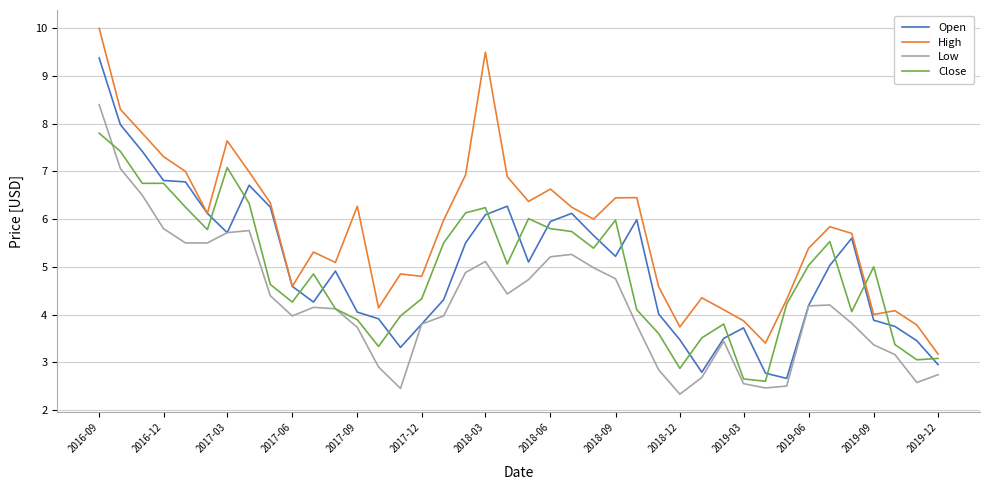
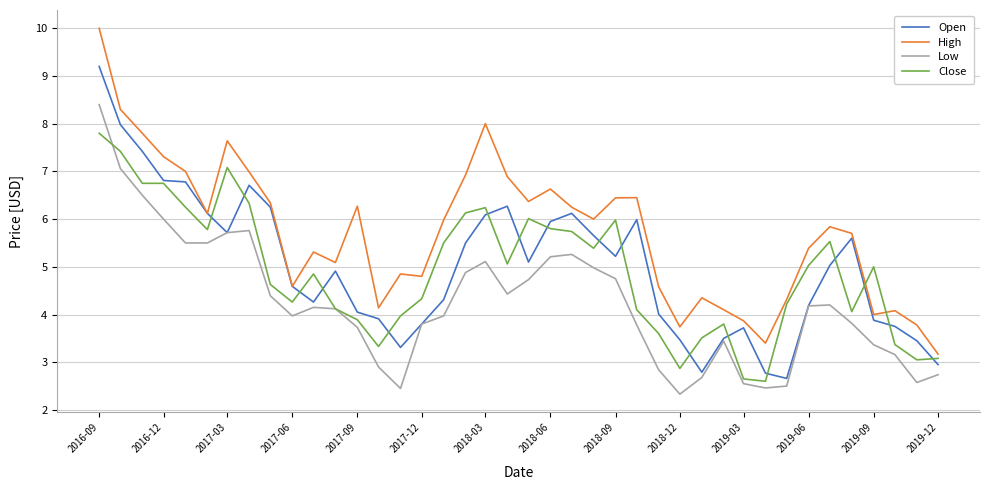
Open, 2016-09: 9.4 -> 9.2
Low, 2016-12: 5.8 -> 6.0
High, 2018-03: 9.5 -> 8.0
